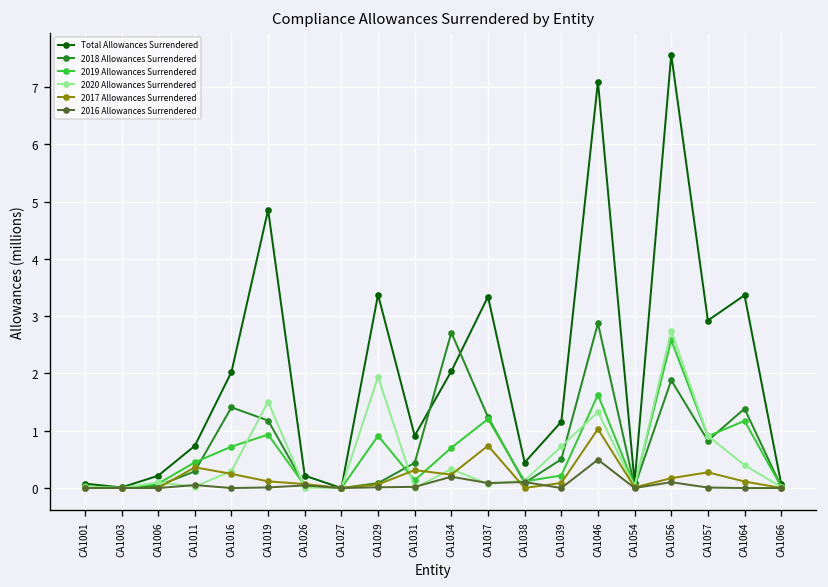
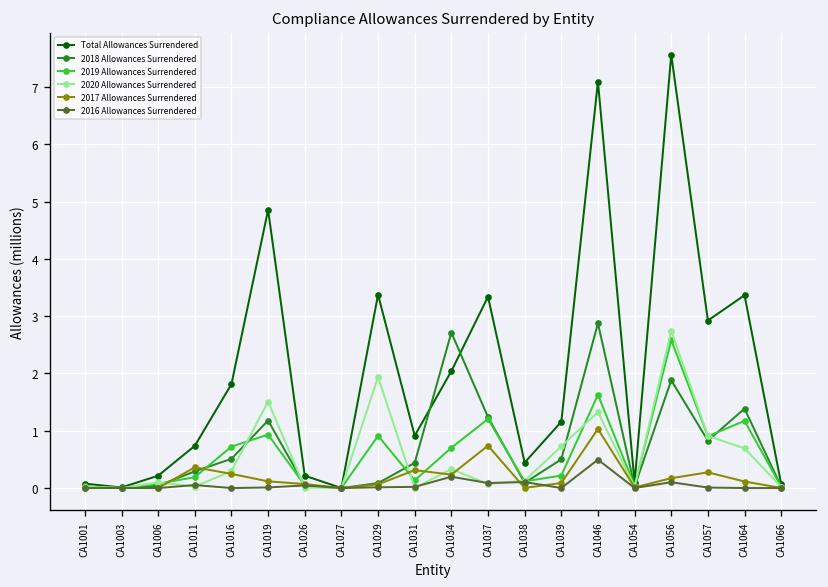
2019 Allowances Surrendered, CA1011: 0.4 -> 0.2
Total Allowances Surrendered, CA1016: 2.0 -> 1.8
2018 Allowances Surrendered, CA1016: 1.4 -> 0.5
2020 Allowances Surrendered, CA1064: 0.4 -> 0.7
